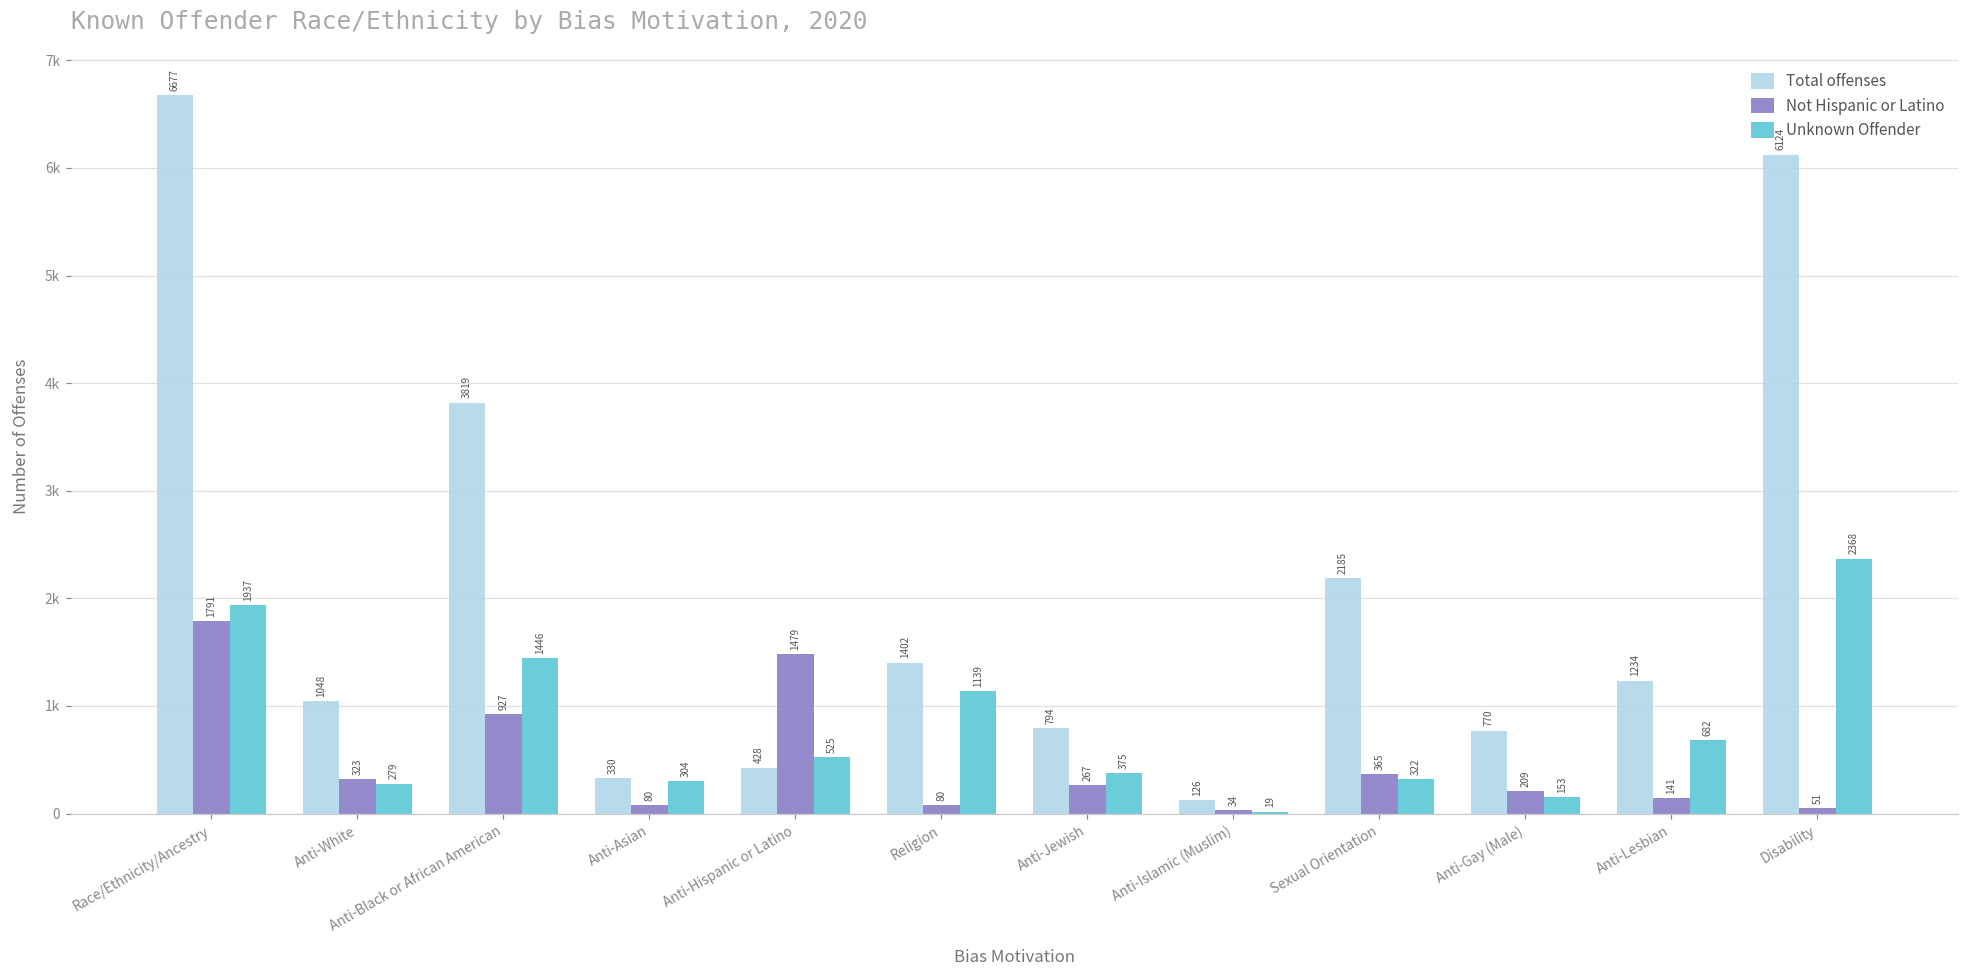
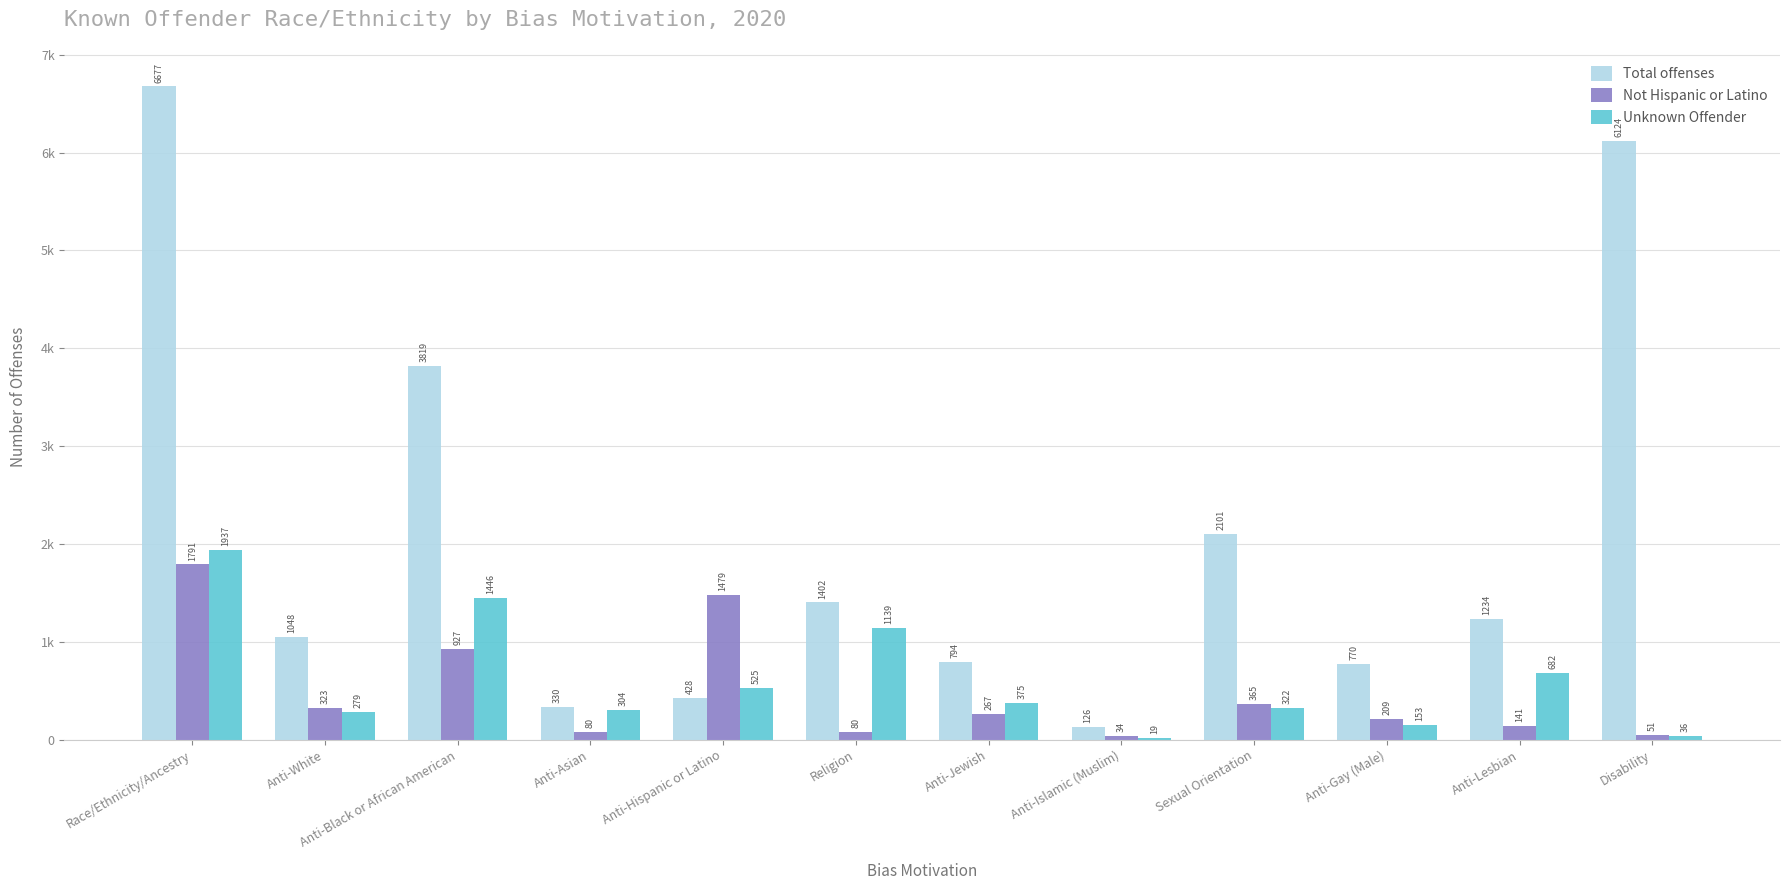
Total offenses, Sexual Orientation: 2185 -> 2101
Unknown Offender, Disability: 2368 -> 36
